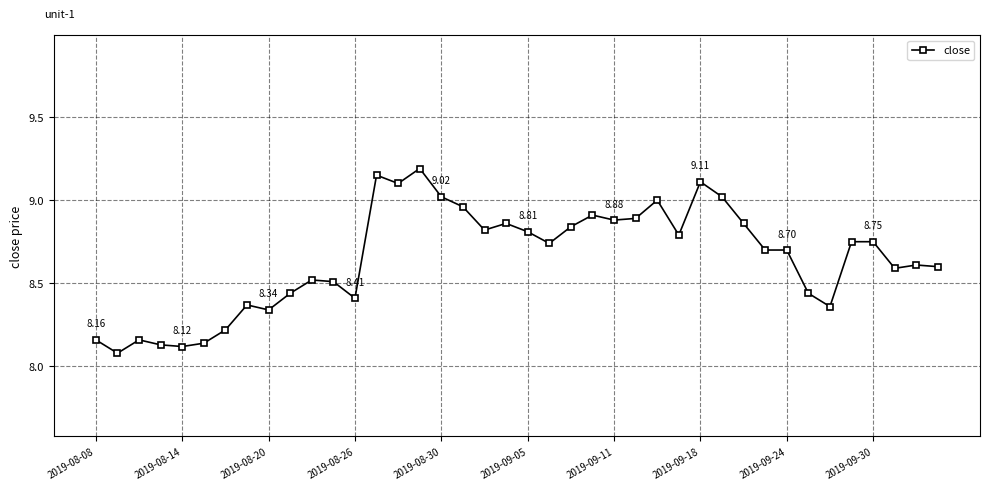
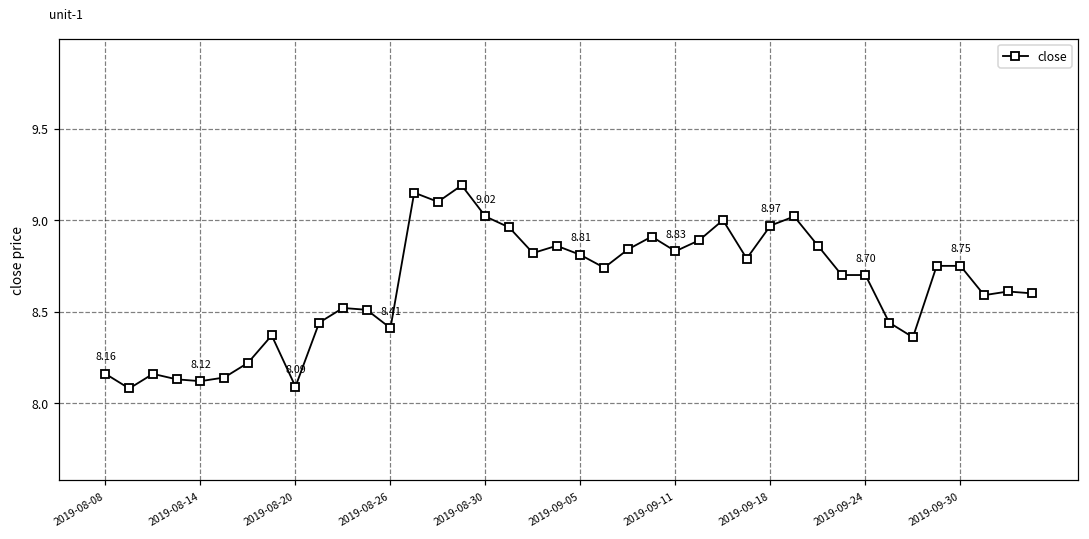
2019-08-20: 8.34 -> 8.09
2019-09-11: 8.88 -> 8.83
2019-09-18: 9.11 -> 8.97
